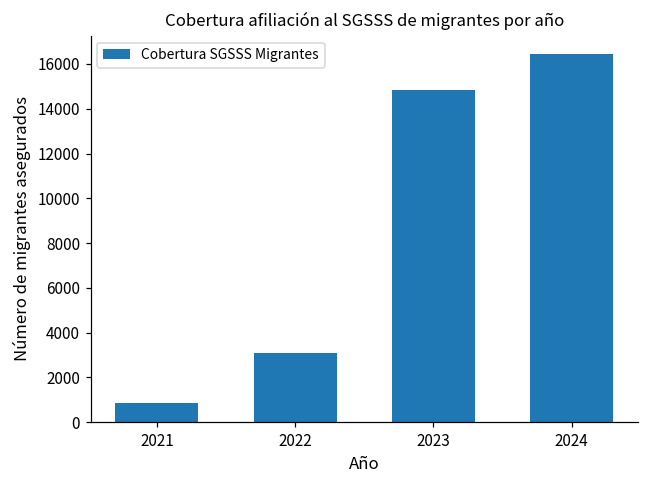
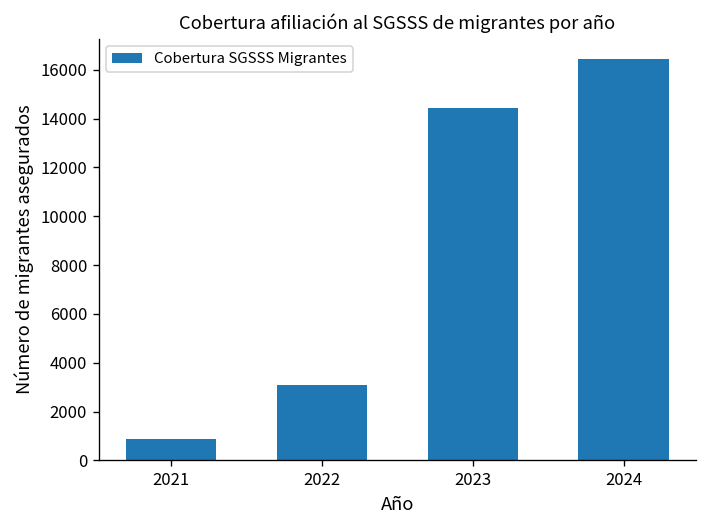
2023: 14900 -> 14400
